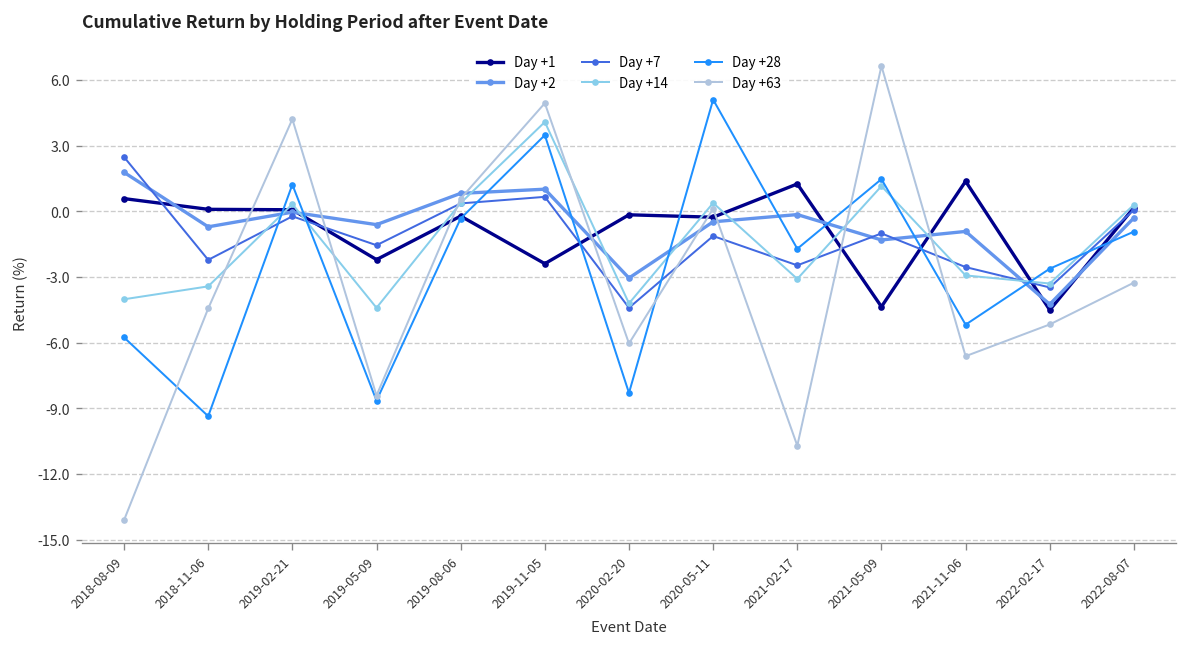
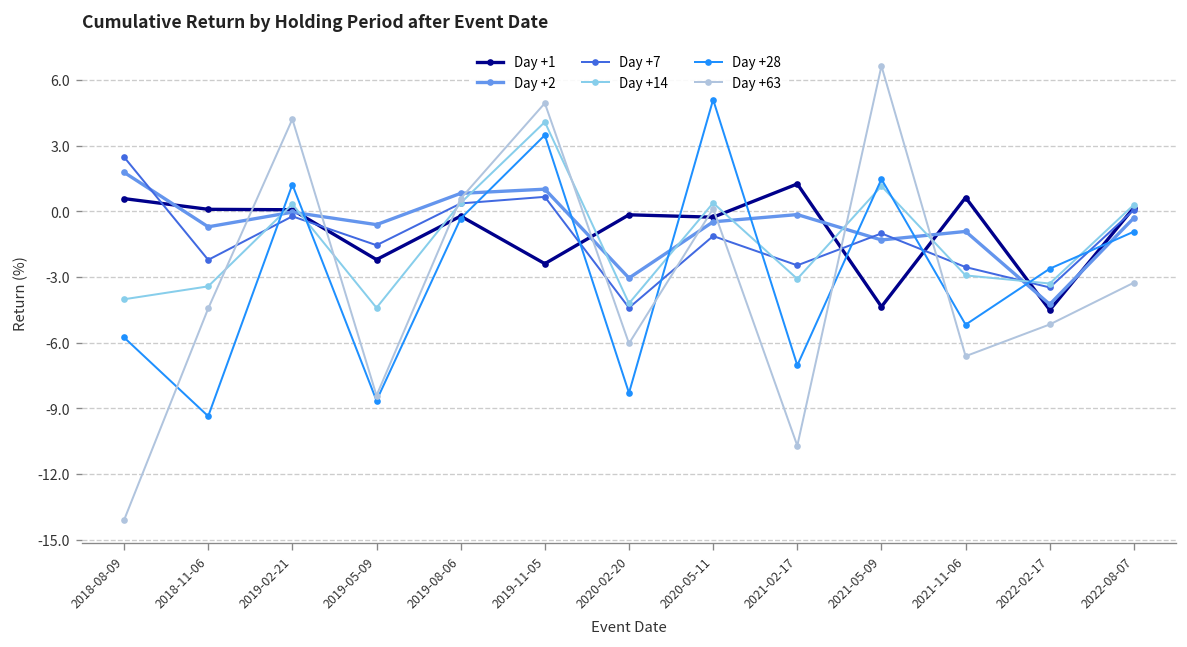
Day +28, 2021-02-17: -1.7 -> -7.0
Day +1, 2021-11-06: 1.4 -> 0.6
